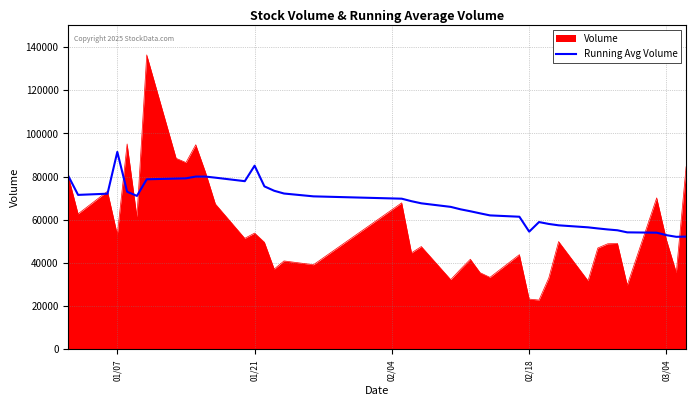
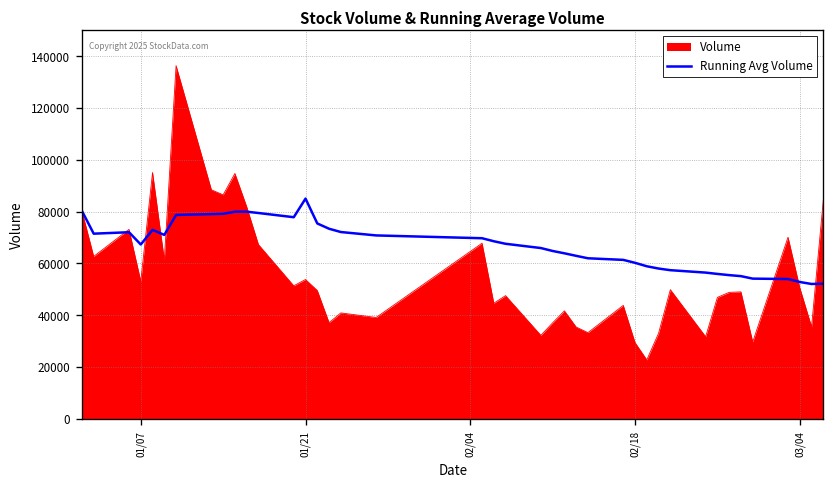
Running Avg Volume, 01/07: 91000 -> 67000
Volume, 02/18: 23000 -> 29000
Running Avg Volume, 02/18: 54000 -> 60000
